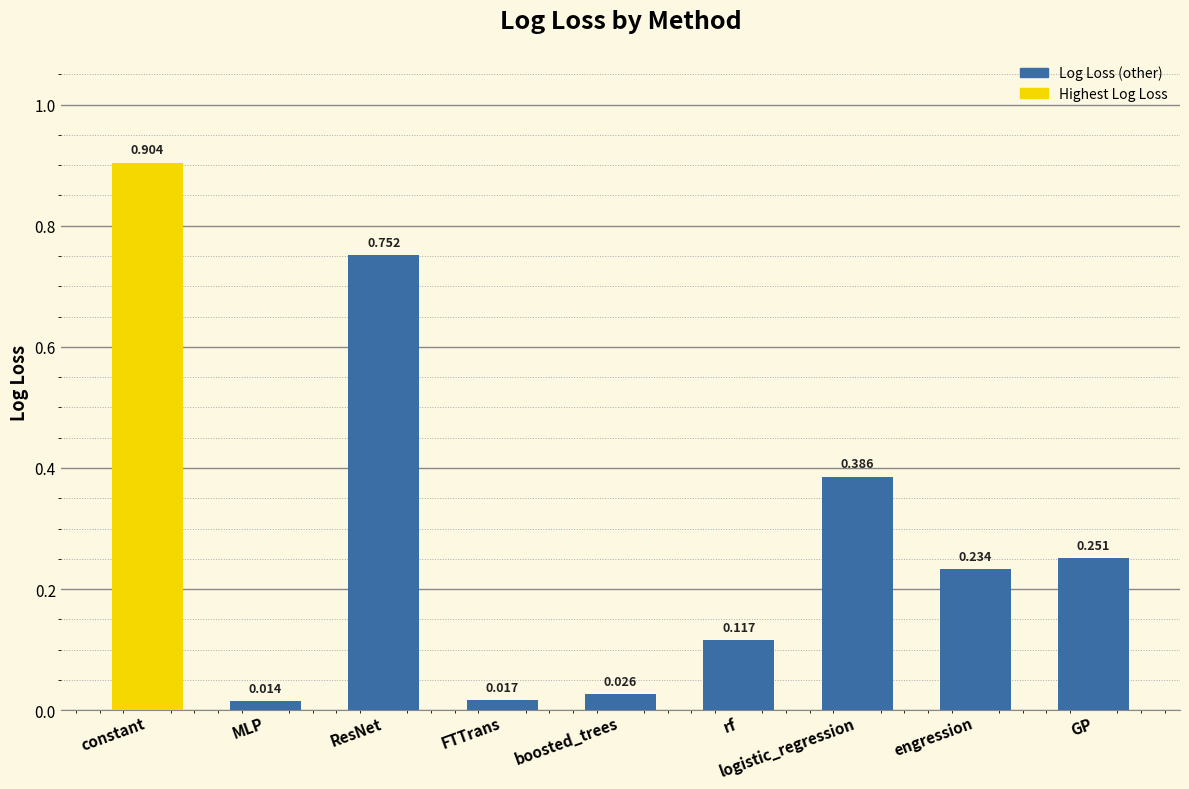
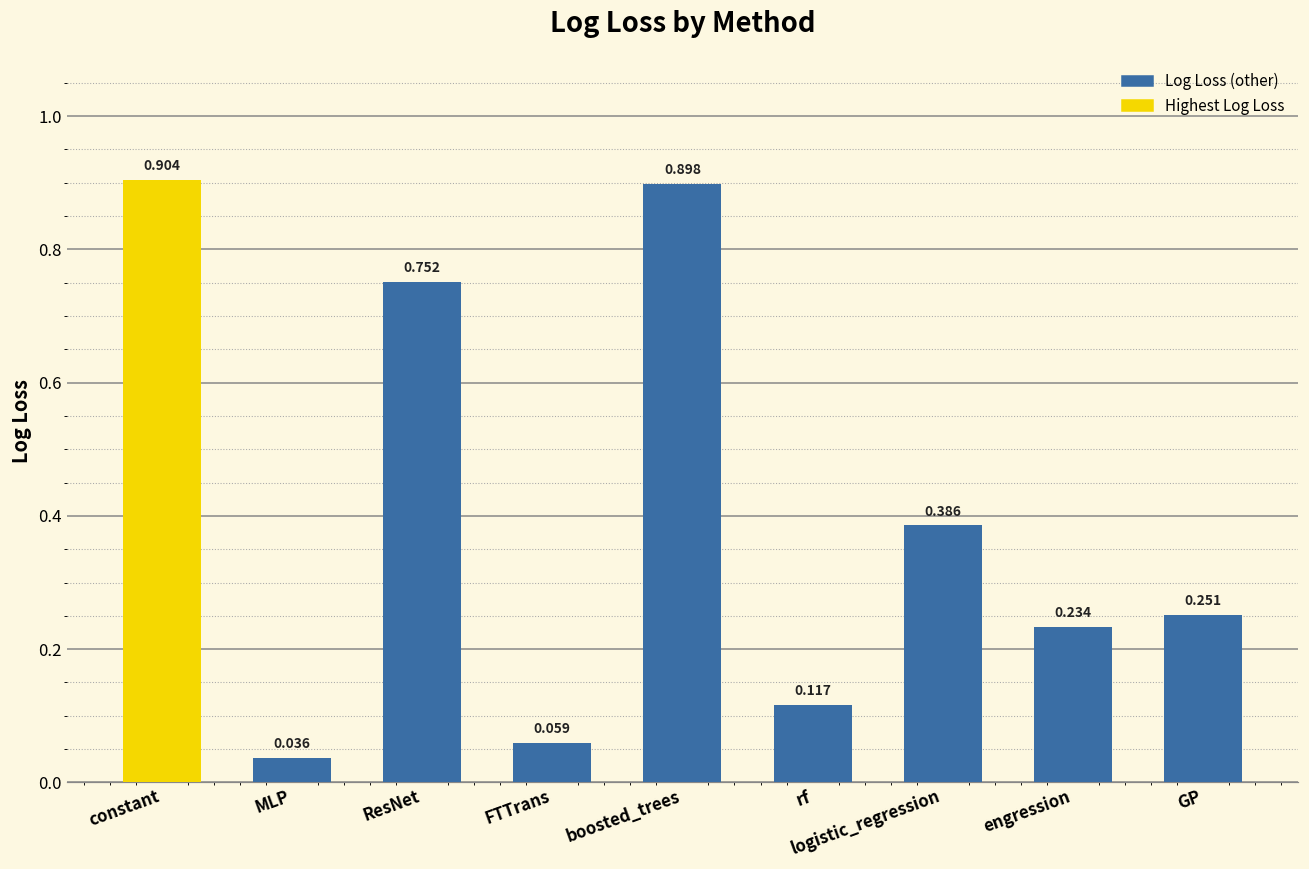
MLP: 0.014 -> 0.036
FTTrans: 0.017 -> 0.059
boosted_trees: 0.026 -> 0.898
